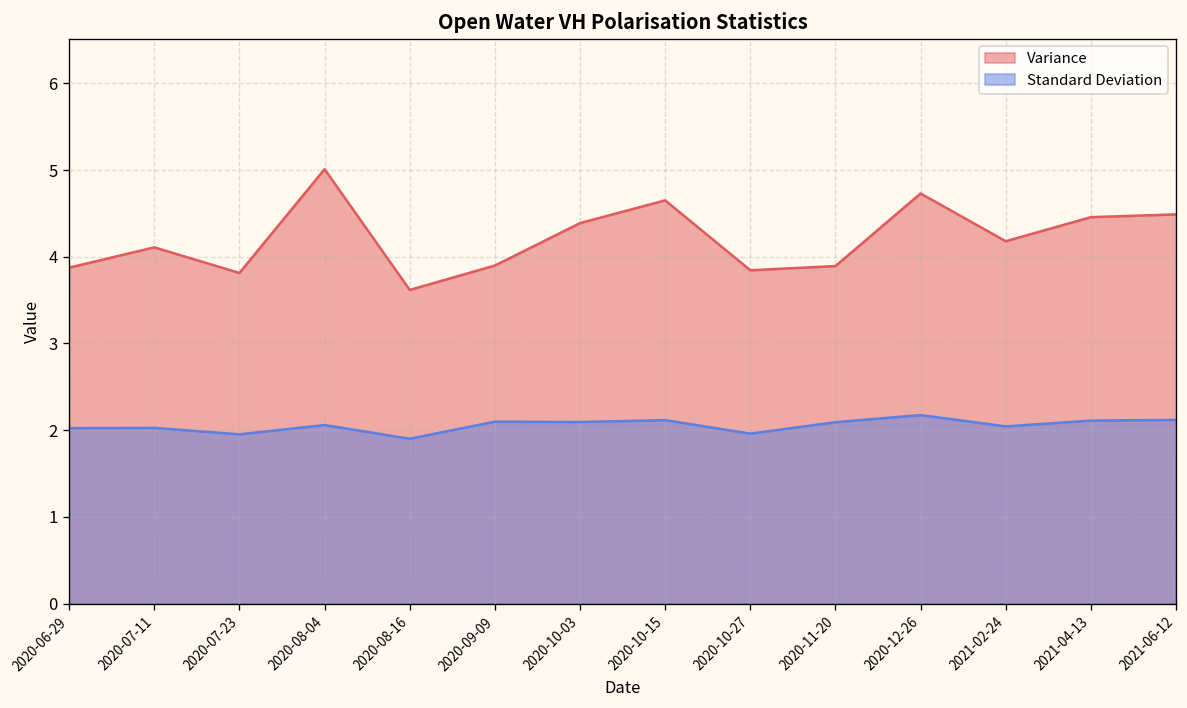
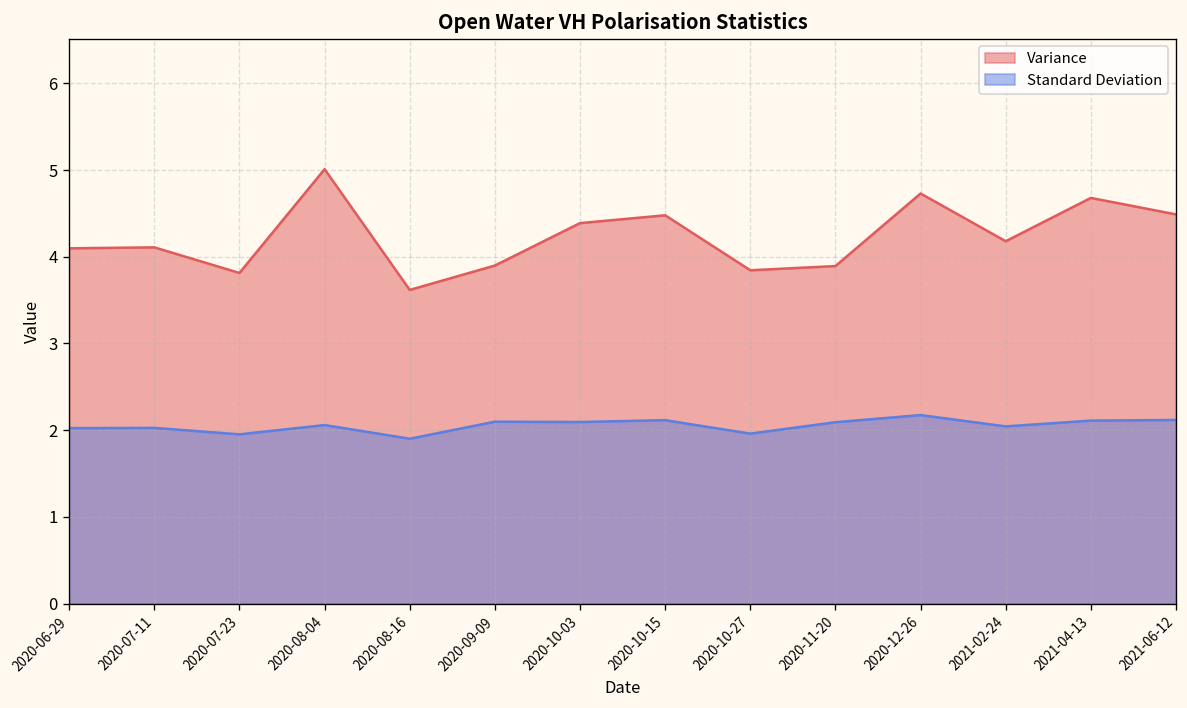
Variance, 2020-06-29: 3.9 -> 4.1
Variance, 2020-10-15: 4.7 -> 4.5
Variance, 2021-04-13: 4.5 -> 4.7
